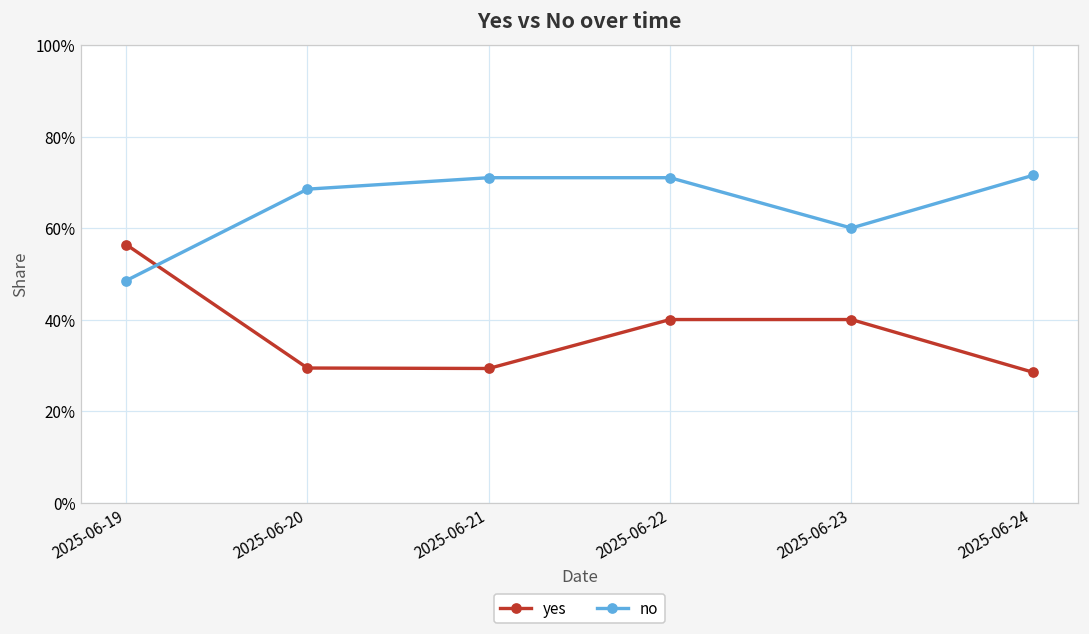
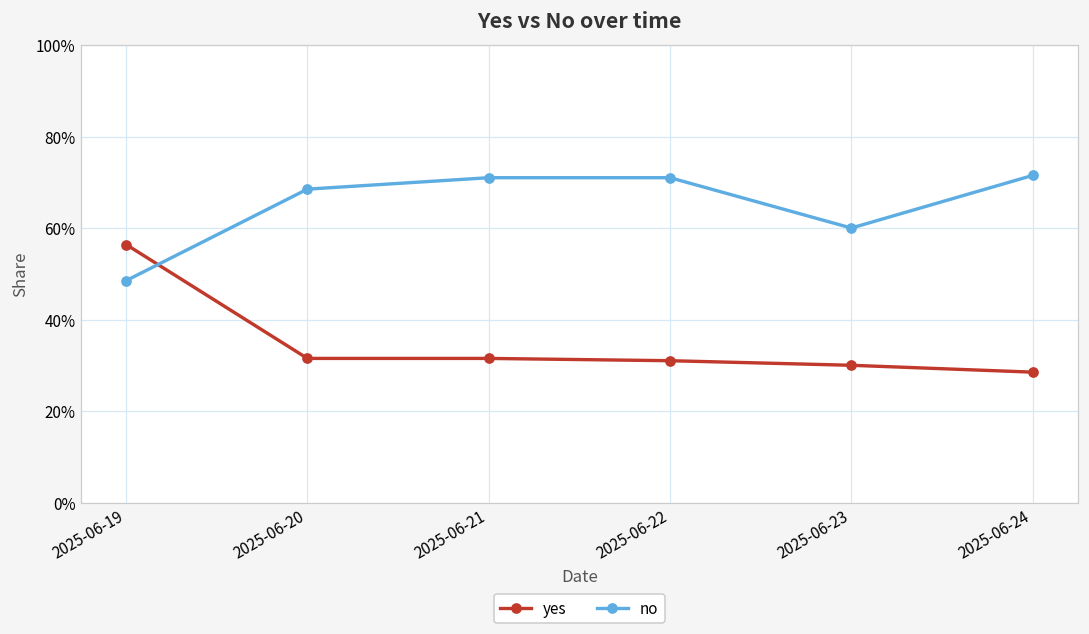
yes, 2025-06-20: 29% -> 32%
yes, 2025-06-21: 29% -> 32%
yes, 2025-06-22: 40% -> 31%
yes, 2025-06-23: 40% -> 30%
